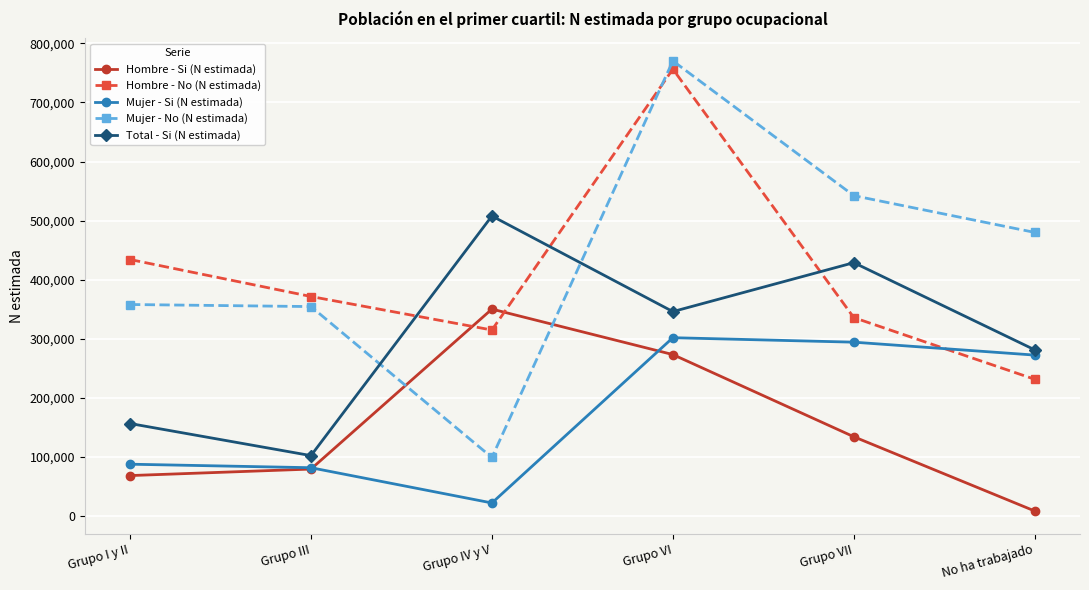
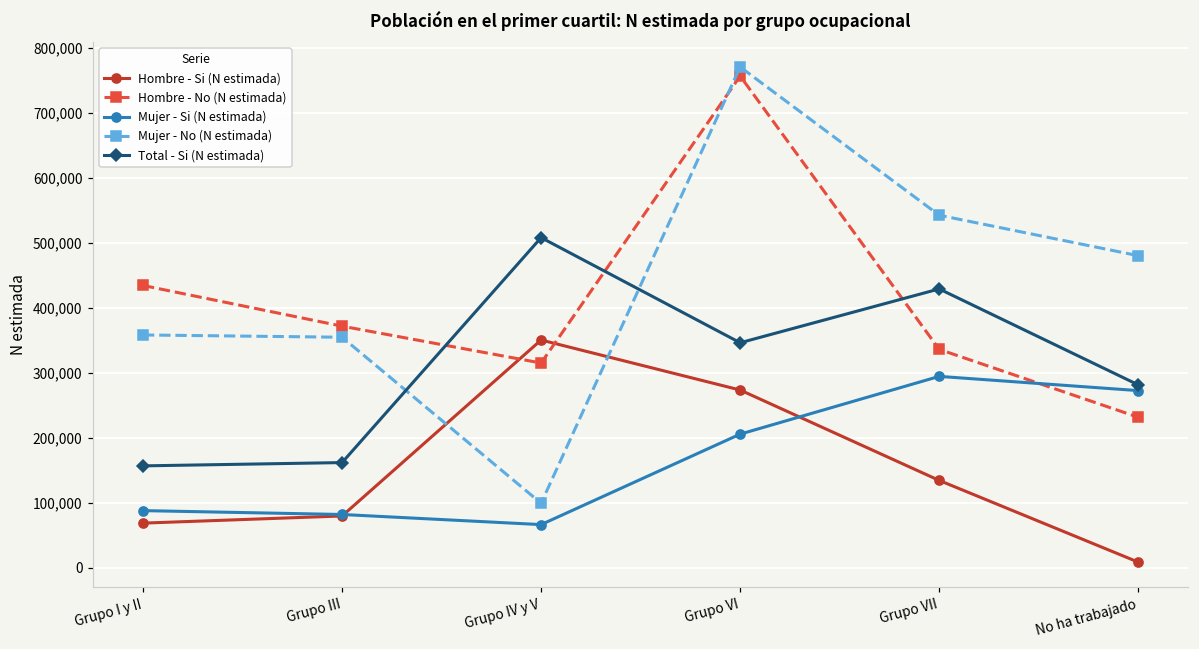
Total - Si (N estimada), Grupo III: 100,000 -> 160,000
Mujer - Si (N estimada), Grupo IV y V: 20,000 -> 70,000
Mujer - Si (N estimada), Grupo VI: 300,000 -> 210,000
